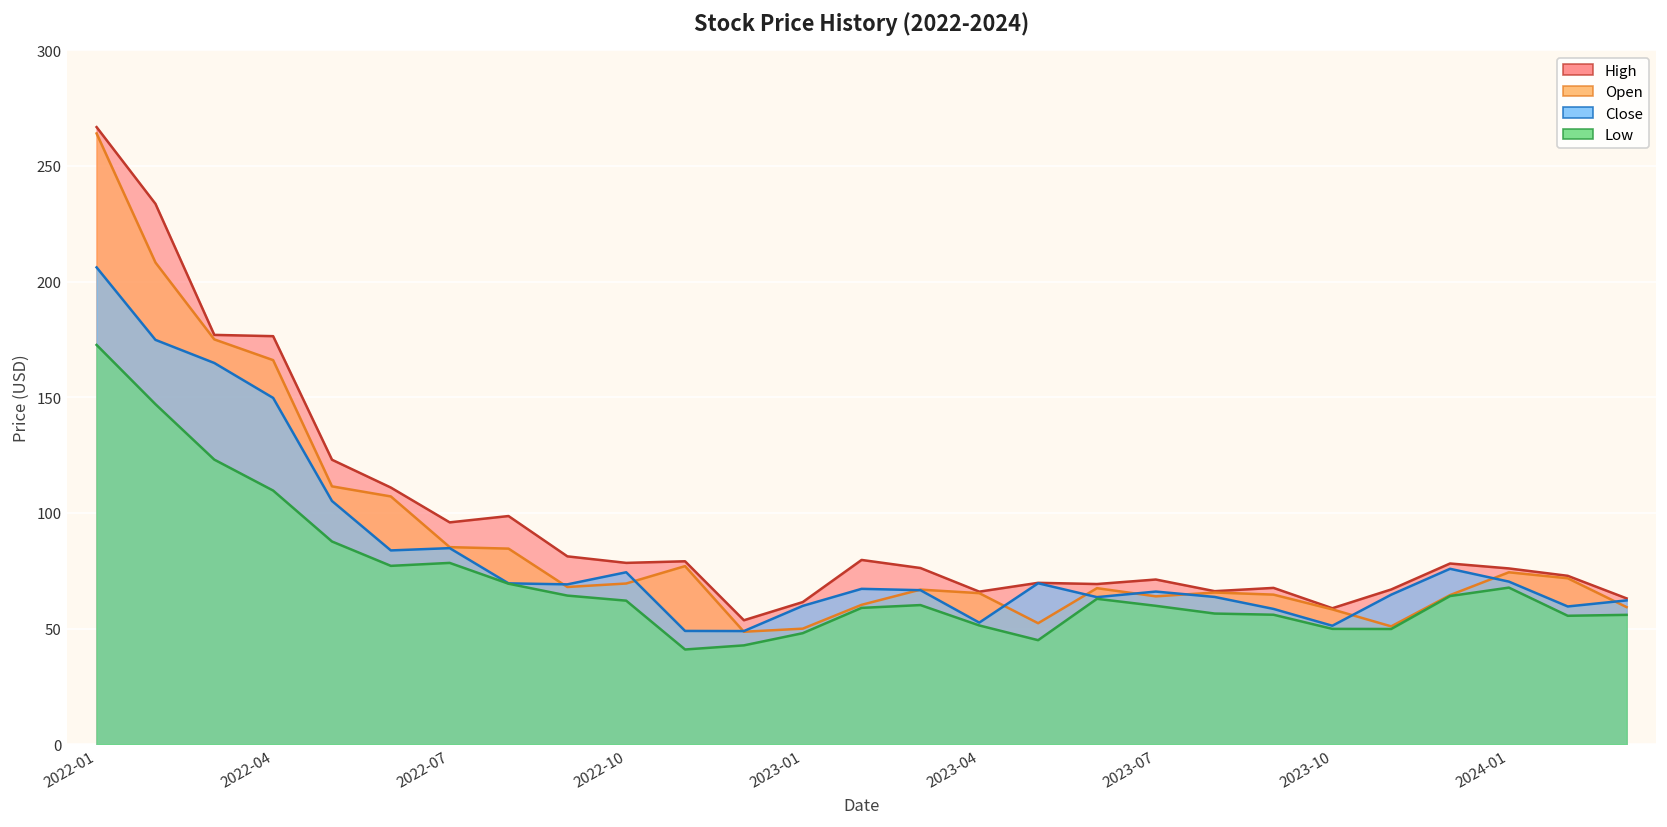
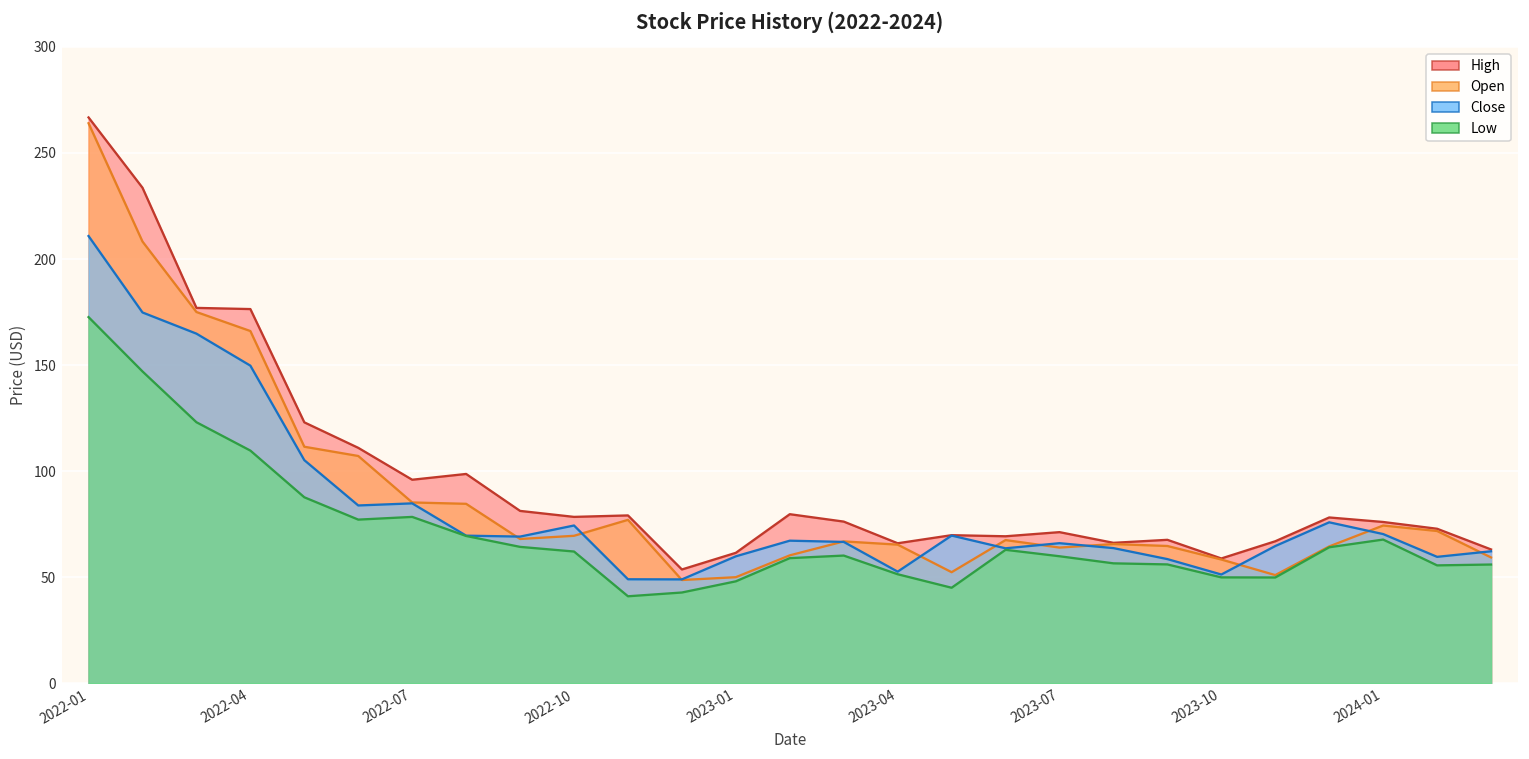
Close, 2022-01: 206 -> 211
